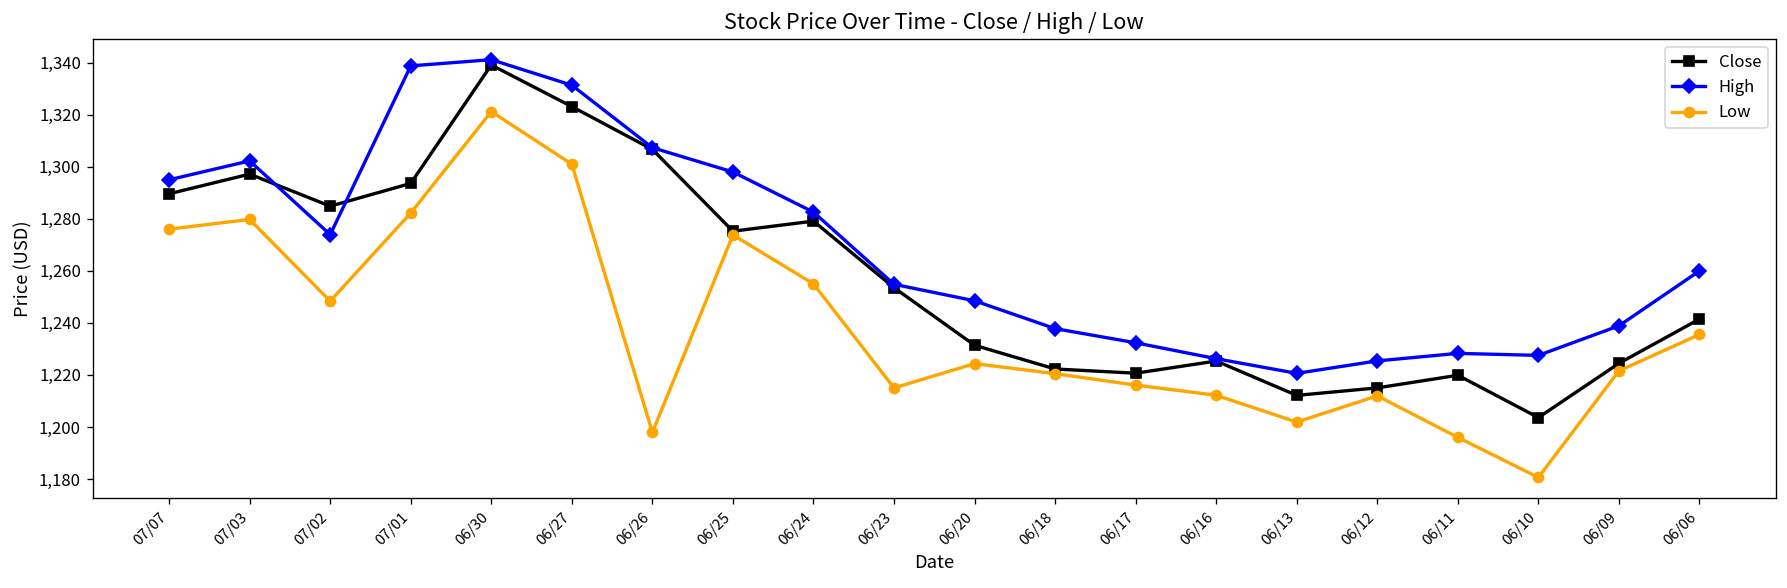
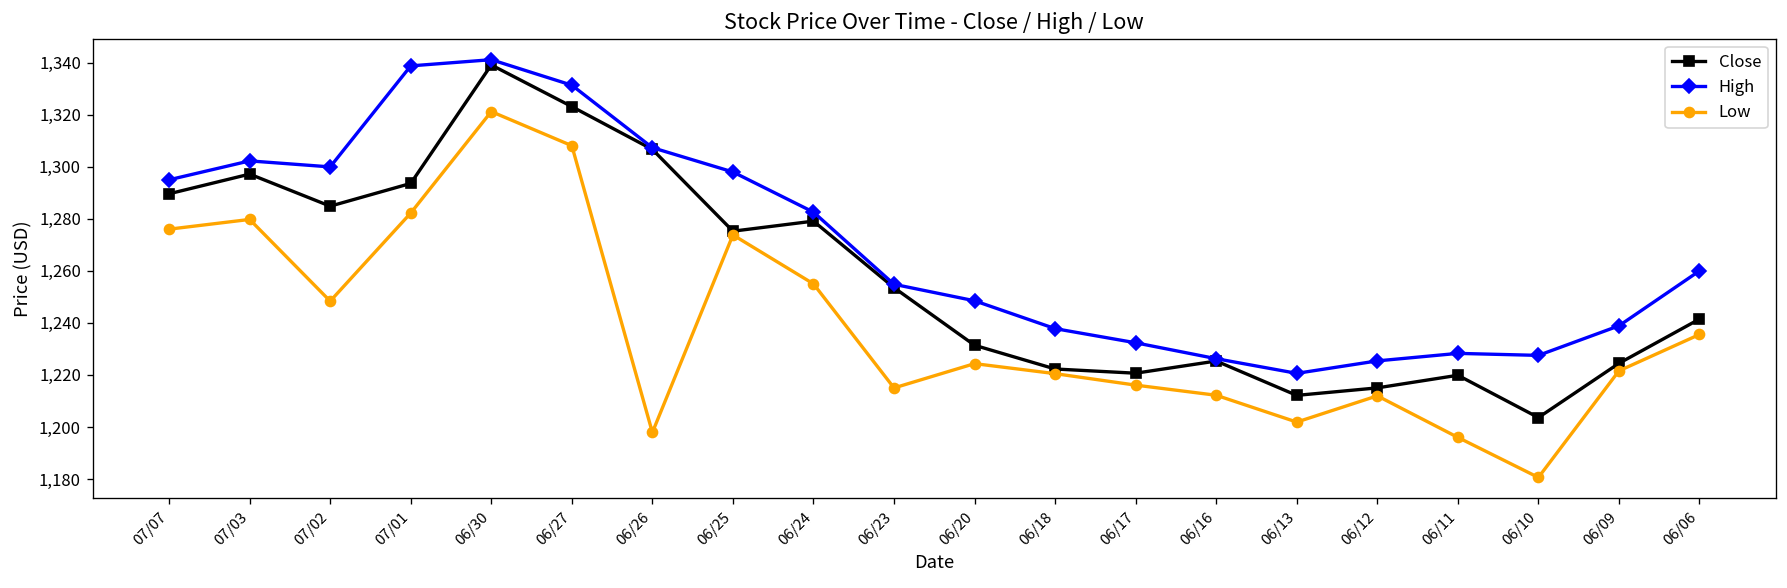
High, 07/02: 1,274 -> 1,300
Low, 06/27: 1,301 -> 1,308
